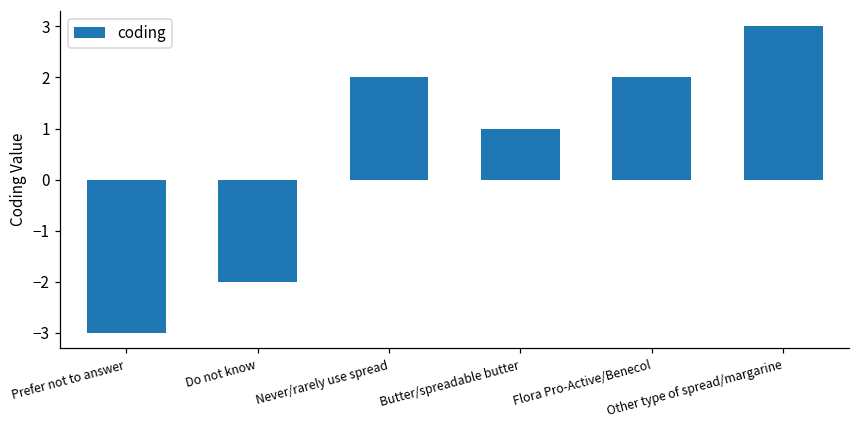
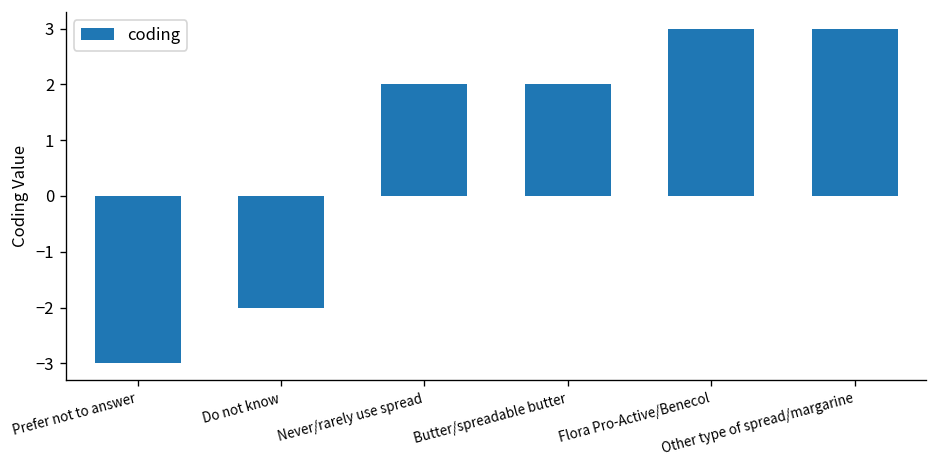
Butter/spreadable butter: 1 -> 2
Flora Pro-Active/Benecol: 2 -> 3
